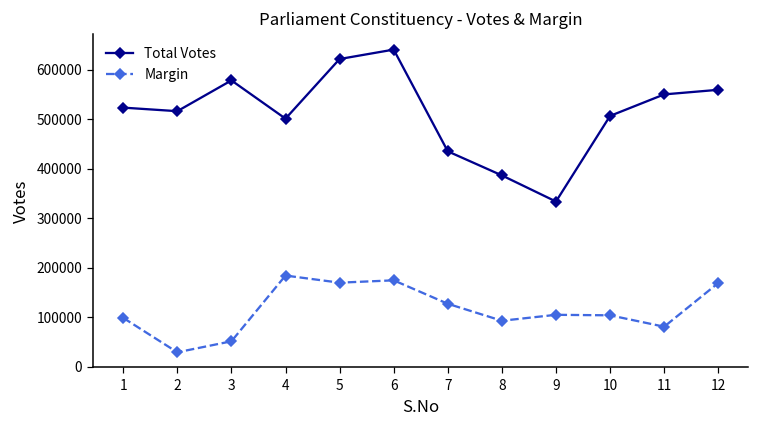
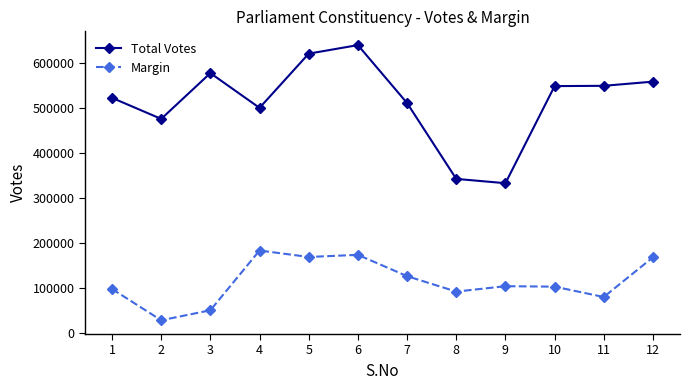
Total Votes, 2: 520000 -> 480000
Total Votes, 7: 440000 -> 510000
Total Votes, 8: 390000 -> 340000
Total Votes, 10: 510000 -> 550000
